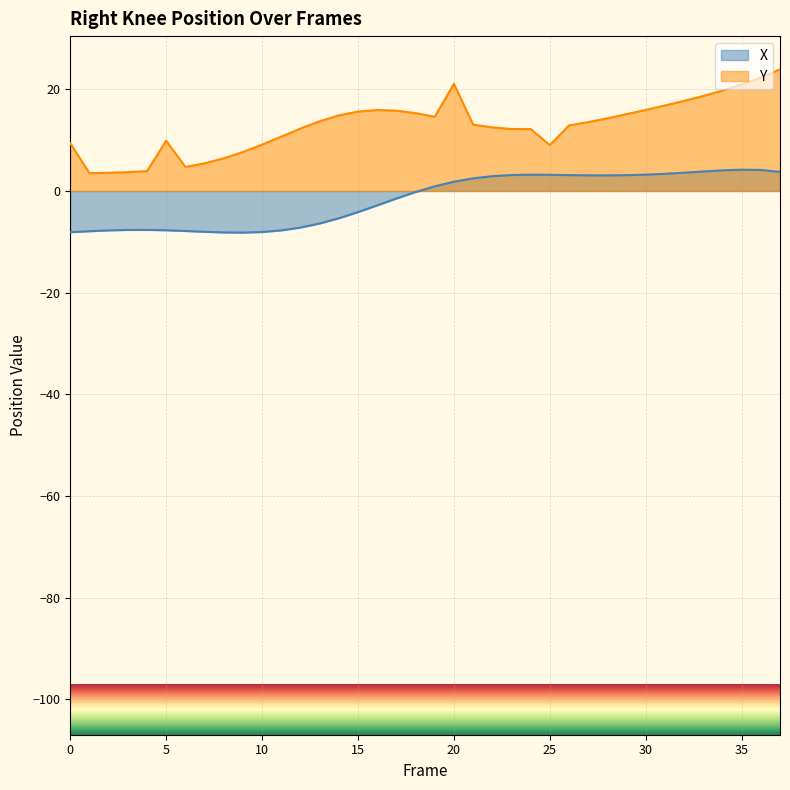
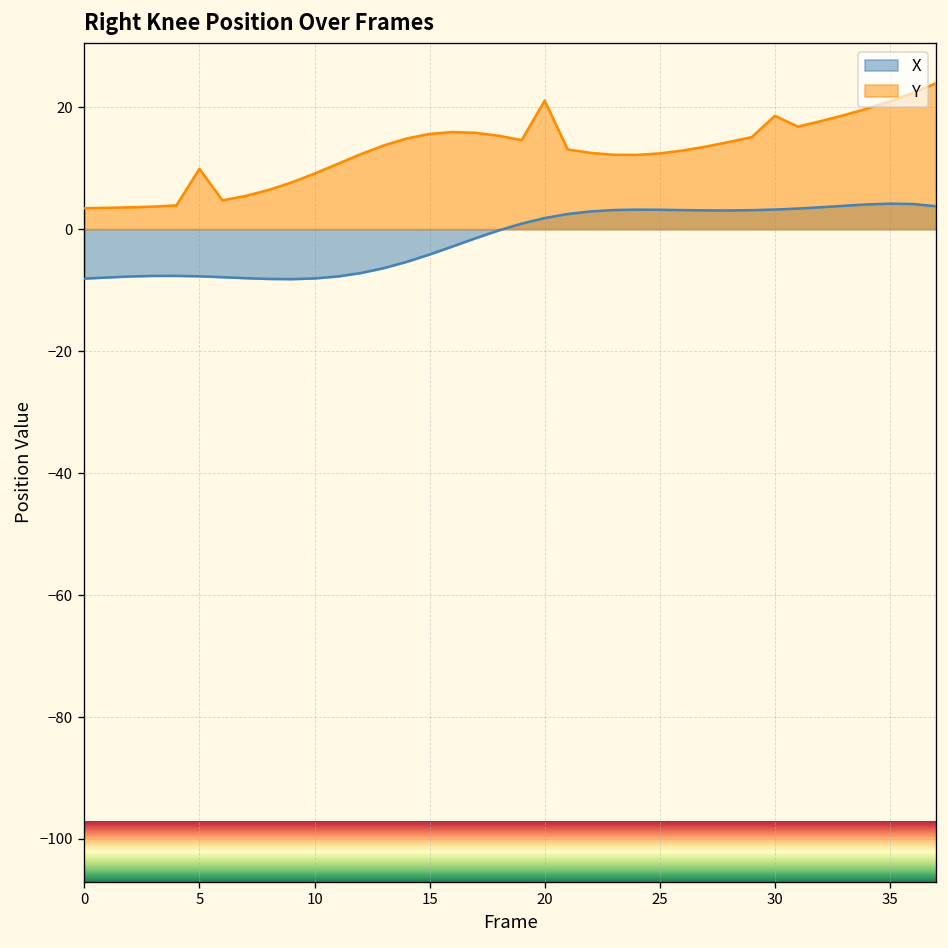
Y, 0: 9 -> 3
Y, 25: 9 -> 12
Y, 30: 16 -> 19
